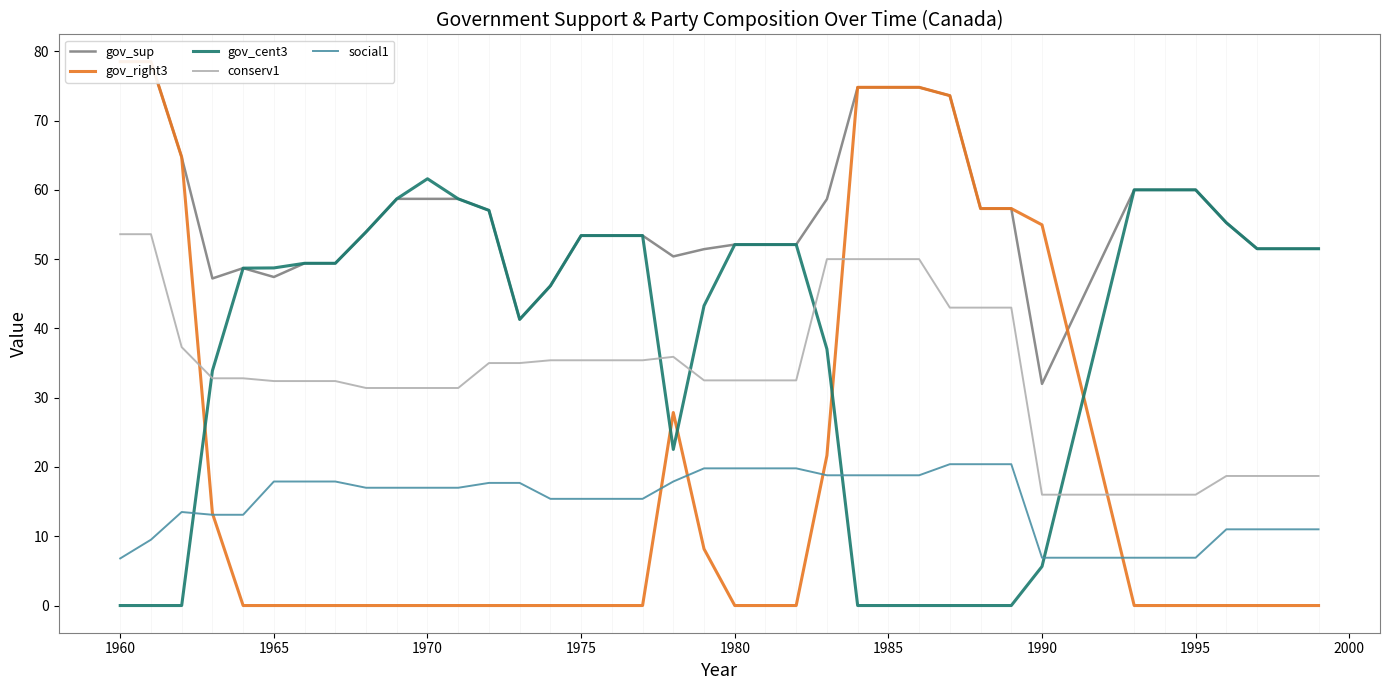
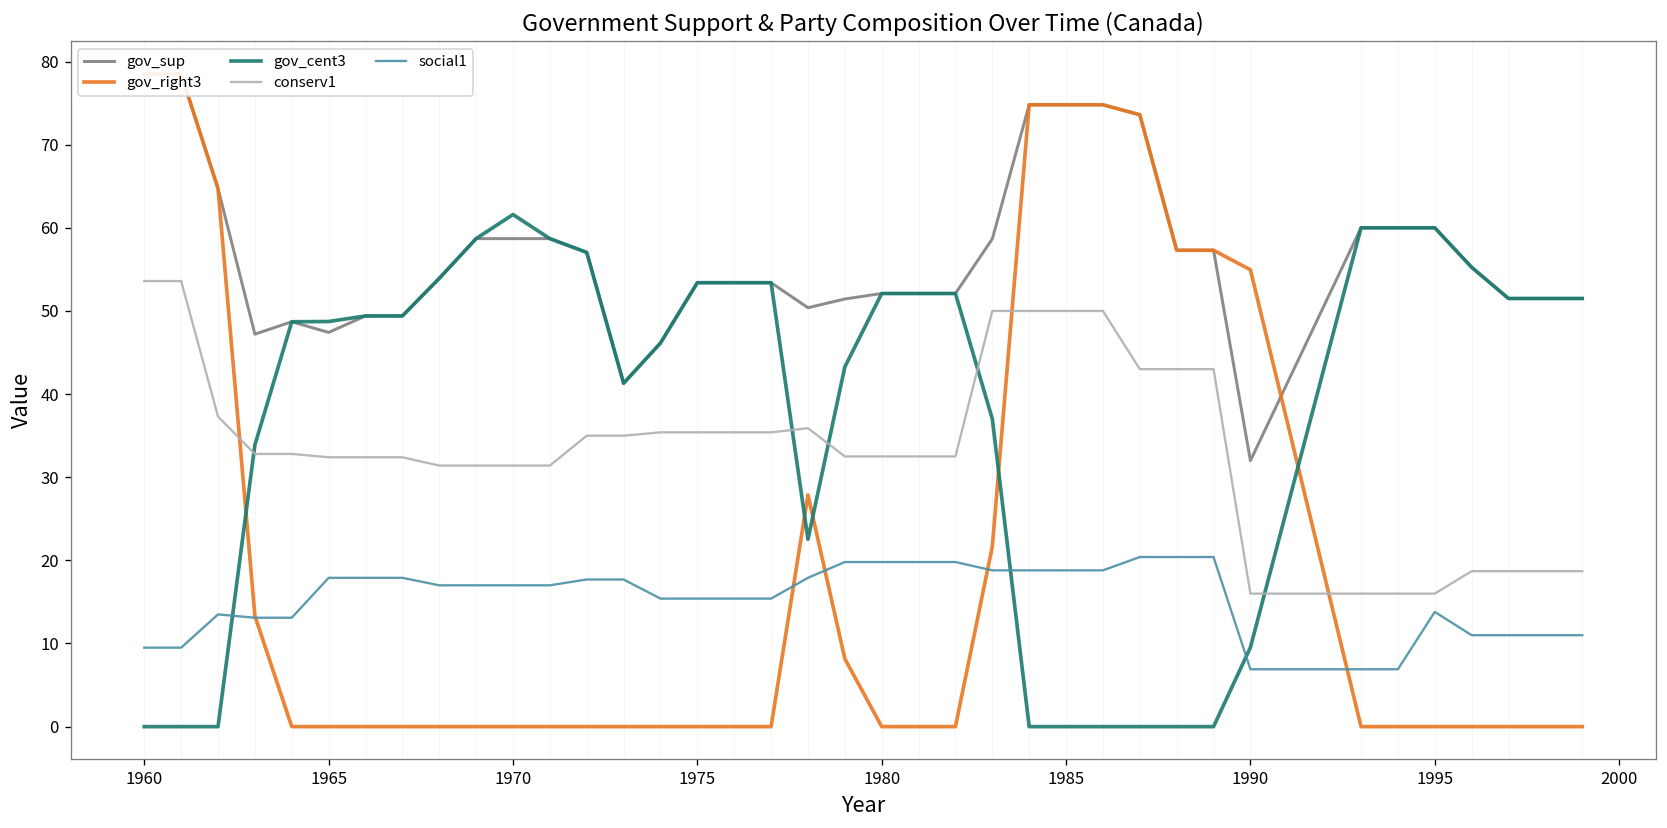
social1, 1960: 7 -> 10
gov_cent3, 1990: 6 -> 10
social1, 1995: 7 -> 14
